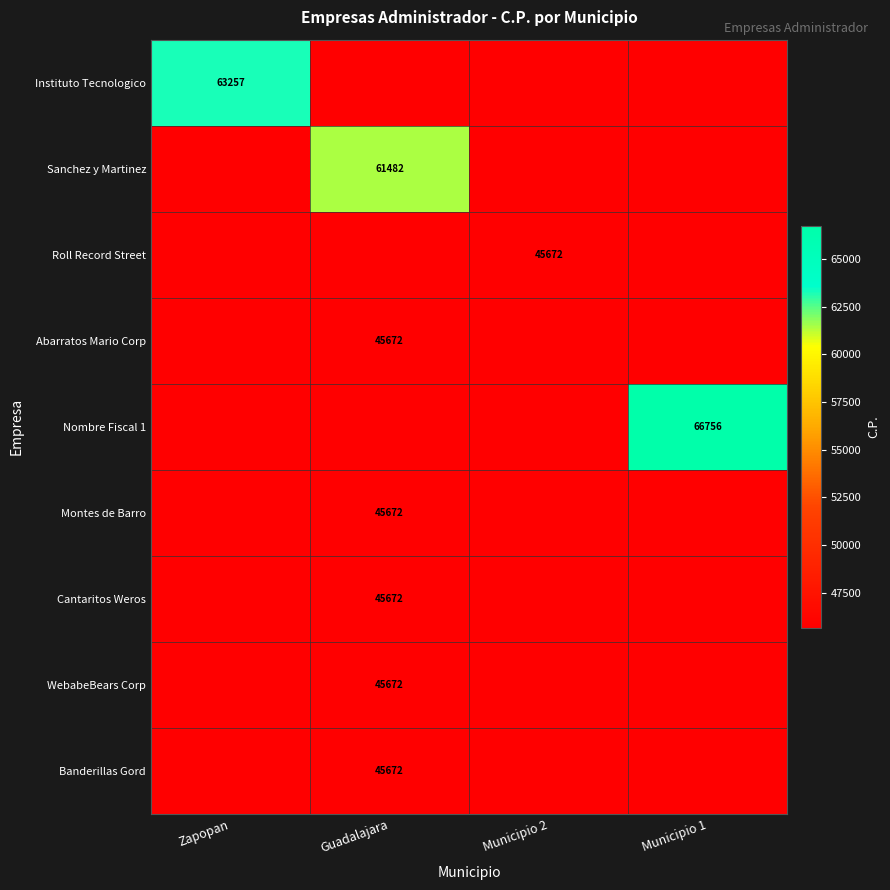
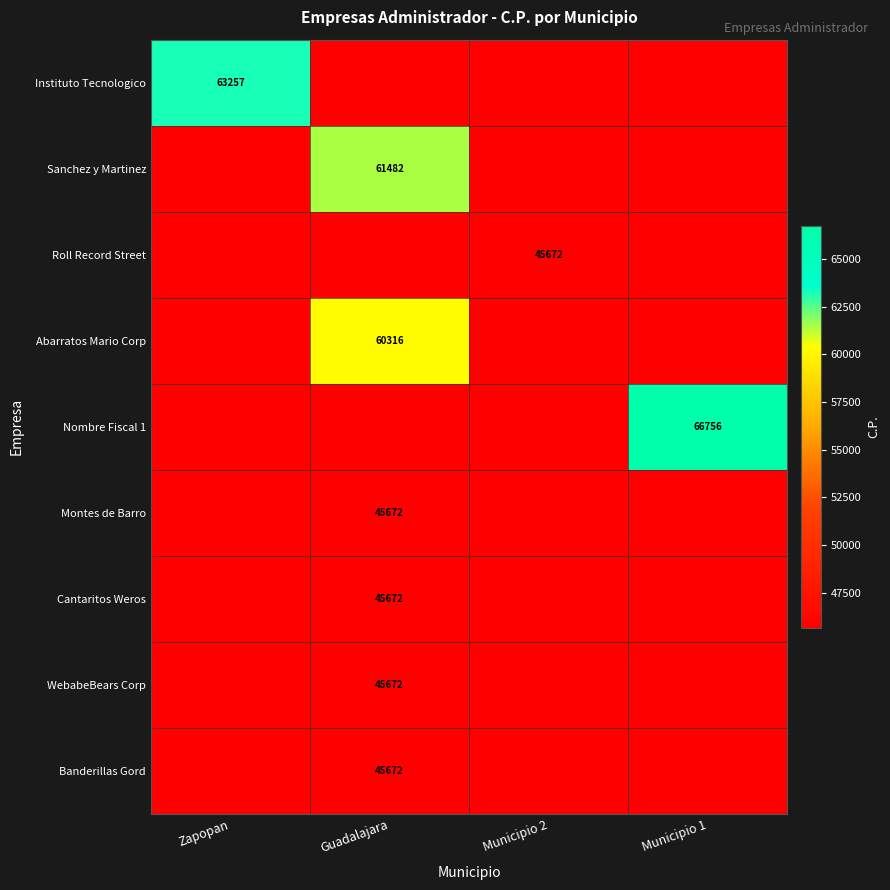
Abarratos Mario Corp, Guadalajara: 45672 -> 60316
